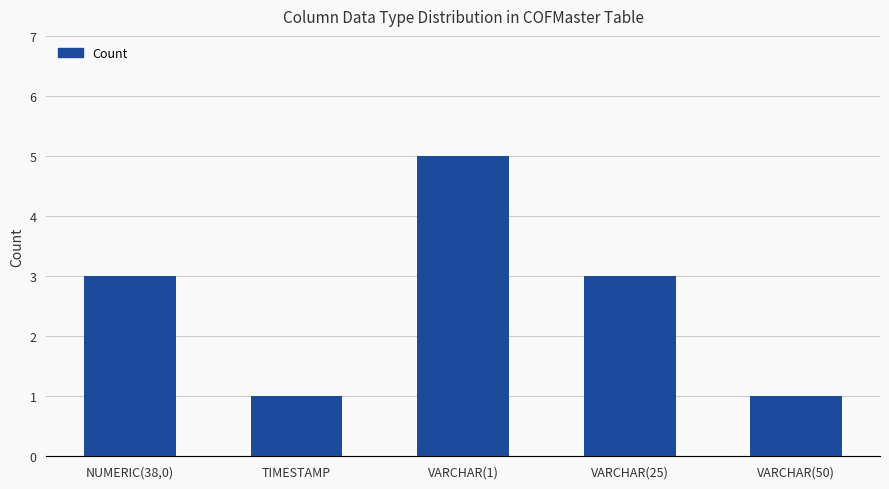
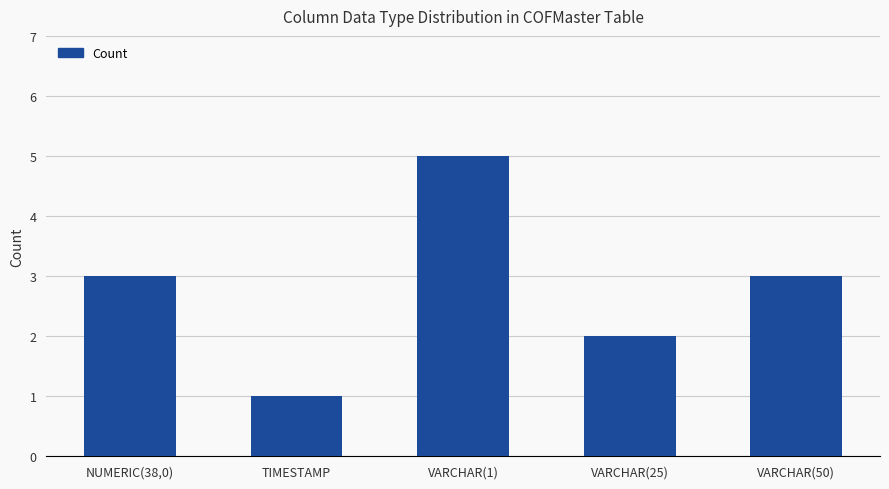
VARCHAR(25): 3 -> 2
VARCHAR(50): 1 -> 3
